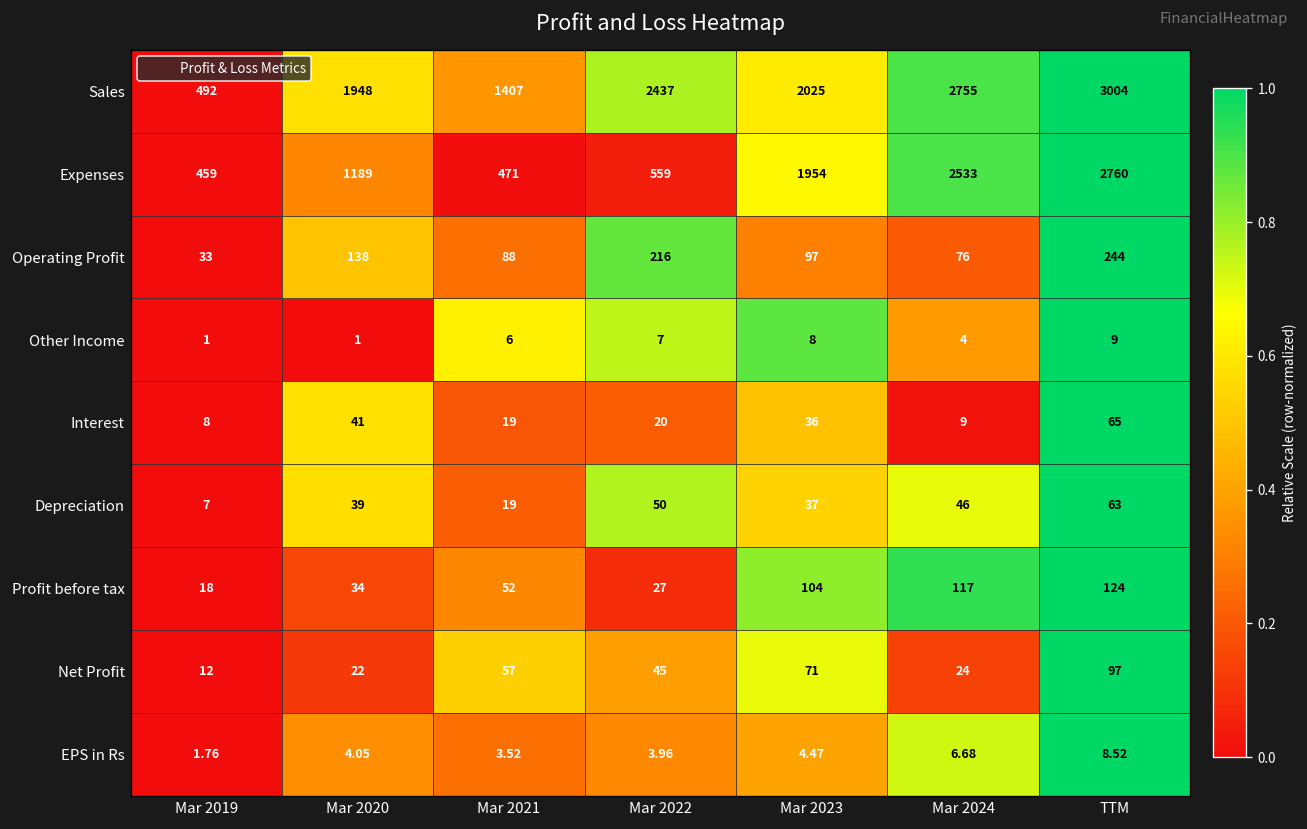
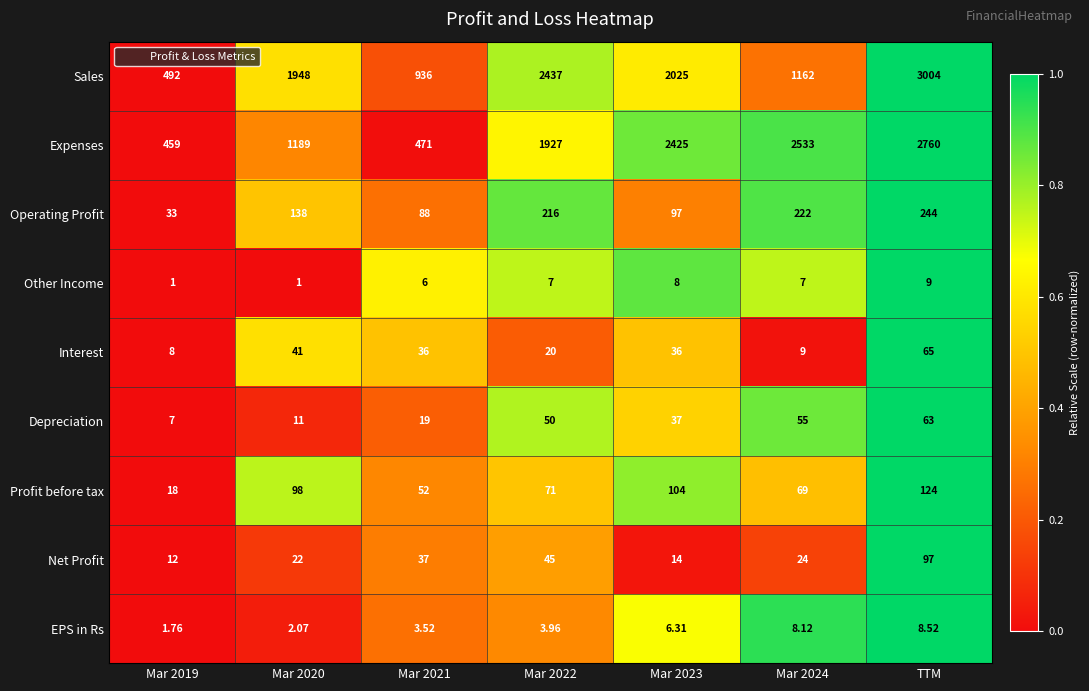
Sales, Mar 2021: 1407 -> 936
Sales, Mar 2024: 2755 -> 1162
Expenses, Mar 2022: 559 -> 1927
Expenses, Mar 2023: 1954 -> 2425
Operating Profit, Mar 2024: 76 -> 222
Other Income, Mar 2024: 4 -> 7
Interest, Mar 2021: 19 -> 36
Depreciation, Mar 2020: 39 -> 11
Depreciation, Mar 2024: 46 -> 55
Profit before tax, Mar 2020: 34 -> 98
Profit before tax, Mar 2022: 27 -> 71
Profit before tax, Mar 2024: 117 -> 69
Net Profit, Mar 2021: 57 -> 37
Net Profit, Mar 2023: 71 -> 14
EPS in Rs, Mar 2020: 4.05 -> 2.07
EPS in Rs, Mar 2023: 4.47 -> 6.31
EPS in Rs, Mar 2024: 6.68 -> 8.12
